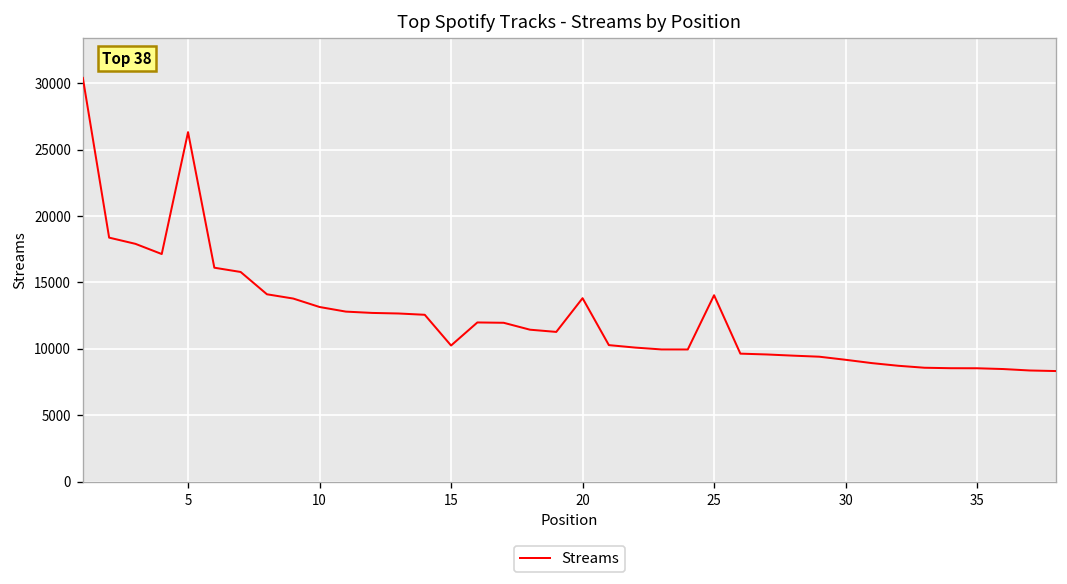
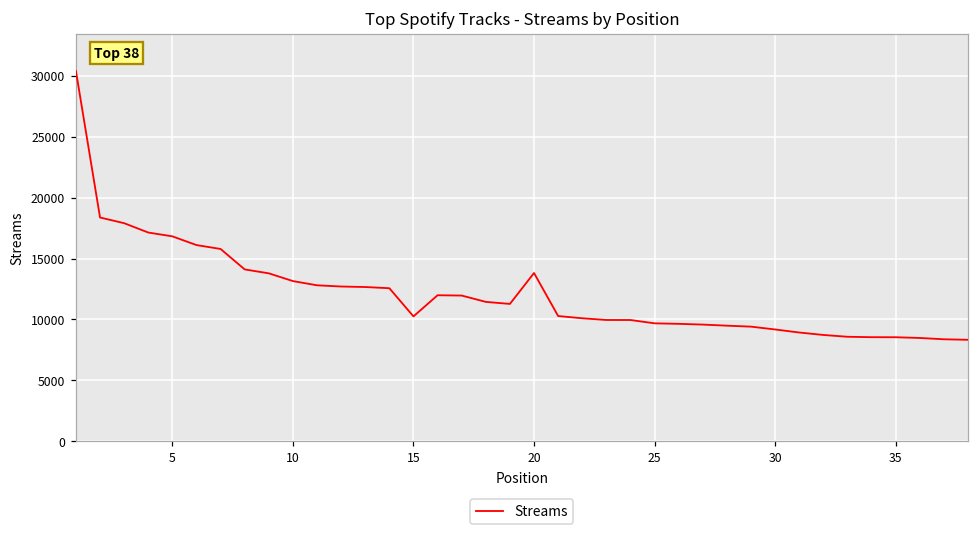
5: 26300 -> 16800
25: 14000 -> 9700
